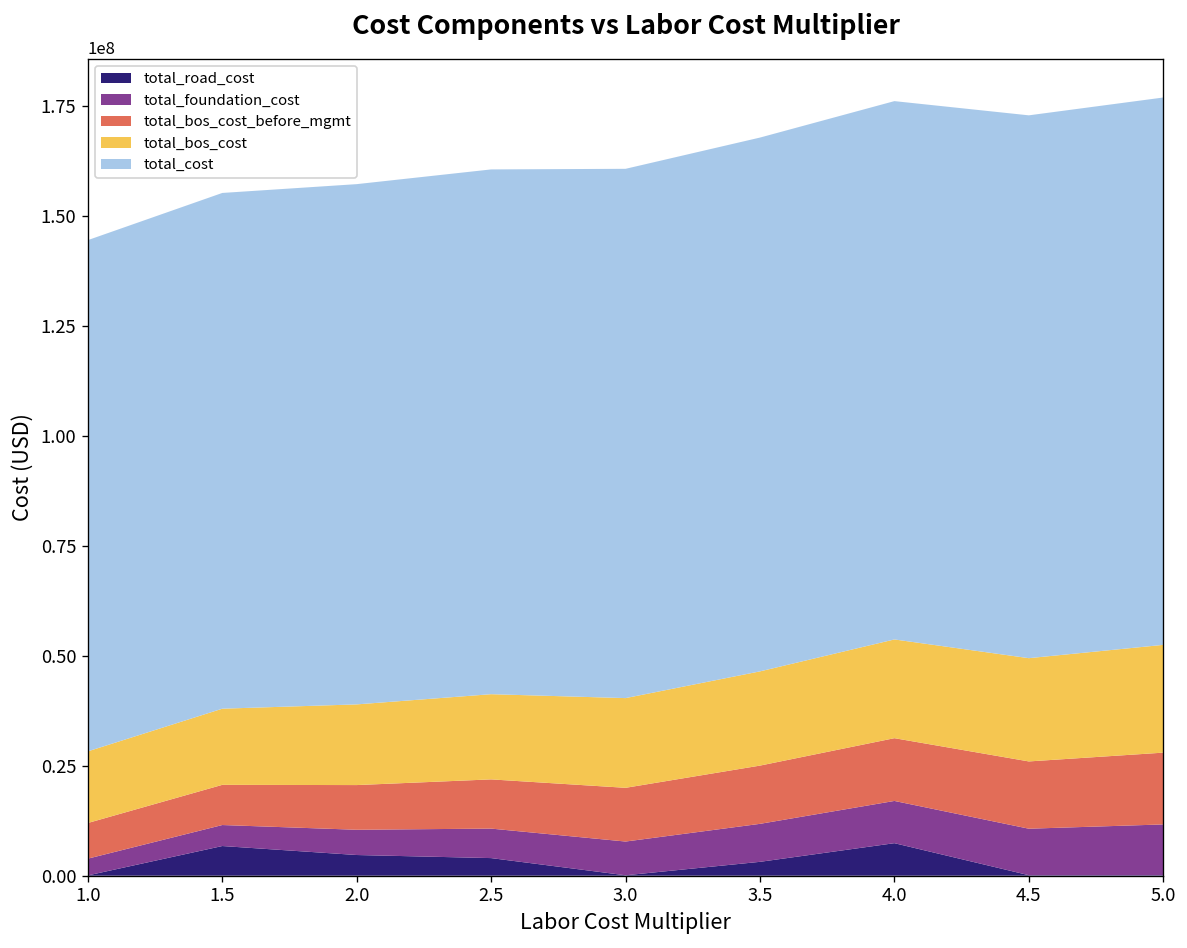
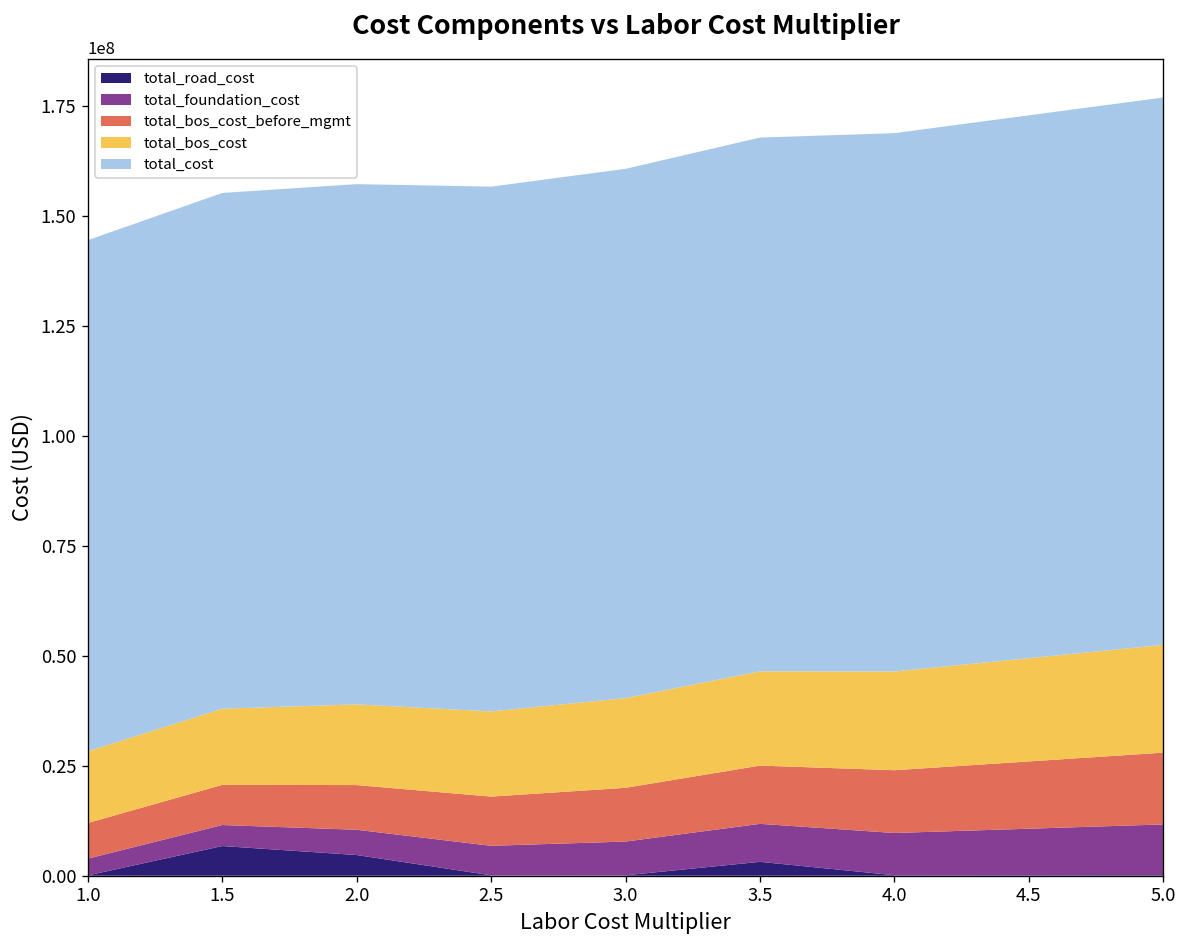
total_road_cost, 2.5: 4000000 -> 0
total_road_cost, 4.0: 7000000 -> 0
